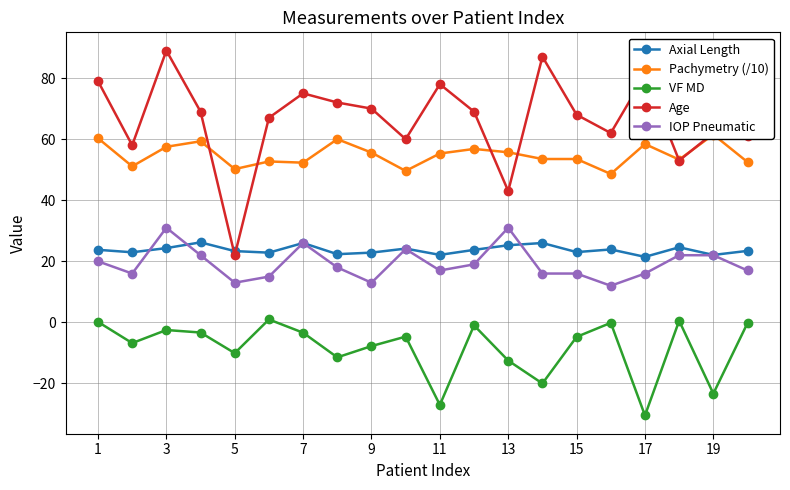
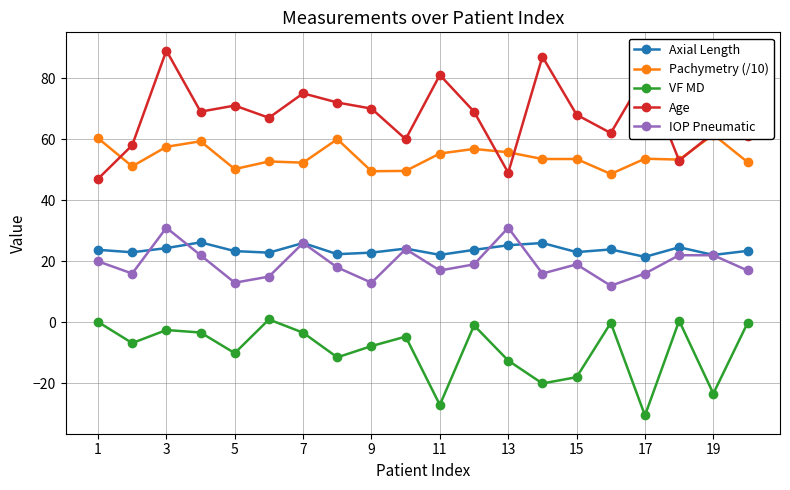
Age, 1: 79 -> 47
Age, 5: 22 -> 71
Pachymetry (/10), 9: 56 -> 50
Age, 11: 78 -> 81
Age, 13: 43 -> 49
VF MD, 15: -5 -> -18
IOP Pneumatic, 15: 16 -> 19
Pachymetry (/10), 17: 58 -> 54
